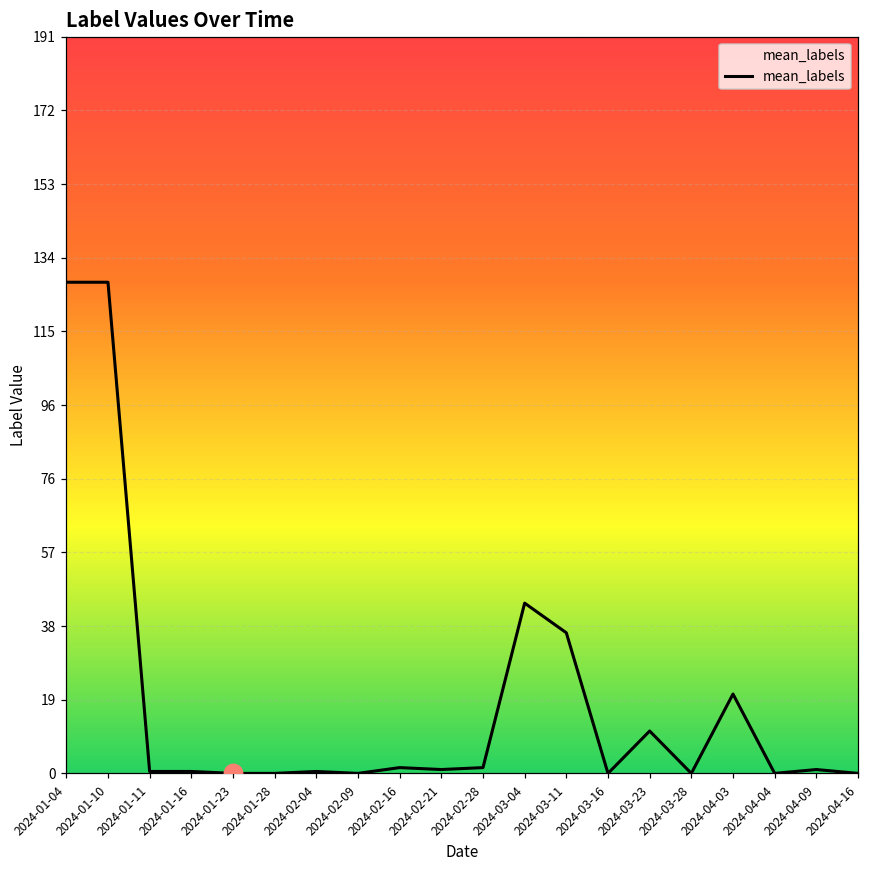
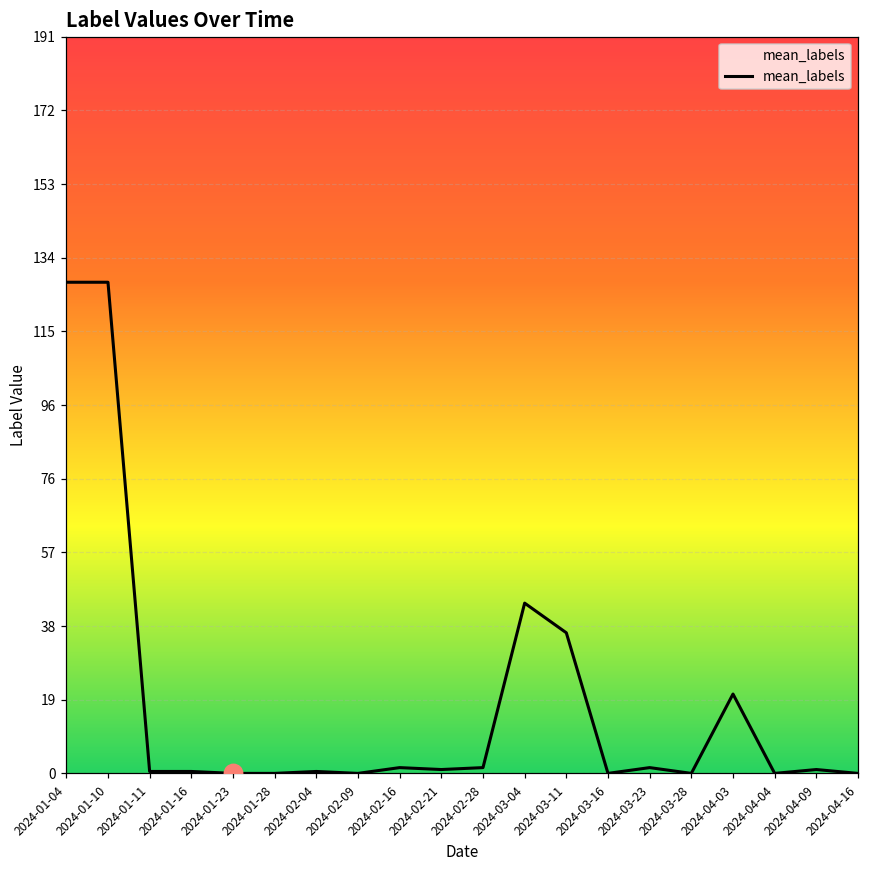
mean_labels, 2024-03-23: 11 -> 2
